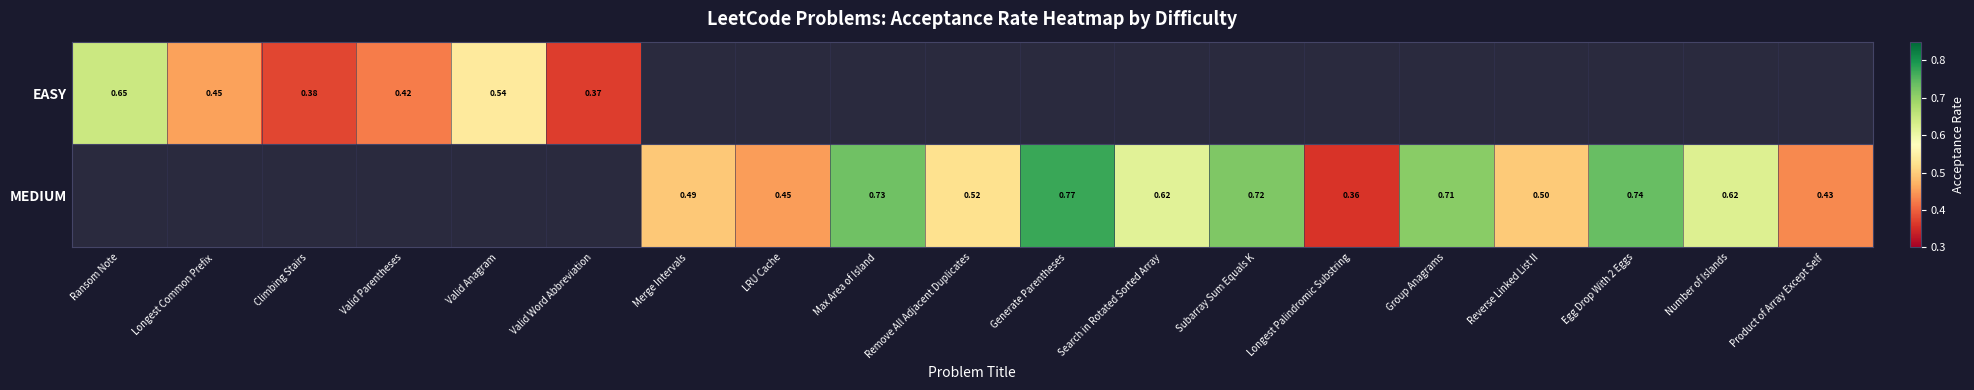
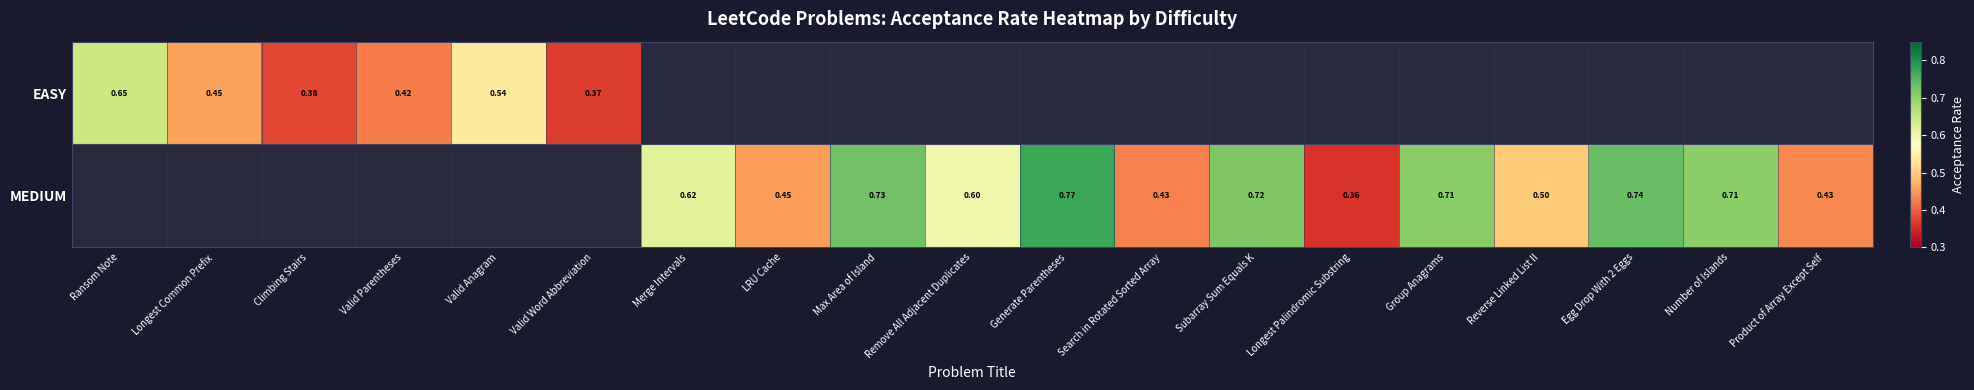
MEDIUM, Merge Intervals: 0.49 -> 0.62
MEDIUM, Remove All Adjacent Duplicates: 0.52 -> 0.60
MEDIUM, Search in Rotated Sorted Array: 0.62 -> 0.43
MEDIUM, Number of Islands: 0.62 -> 0.71
